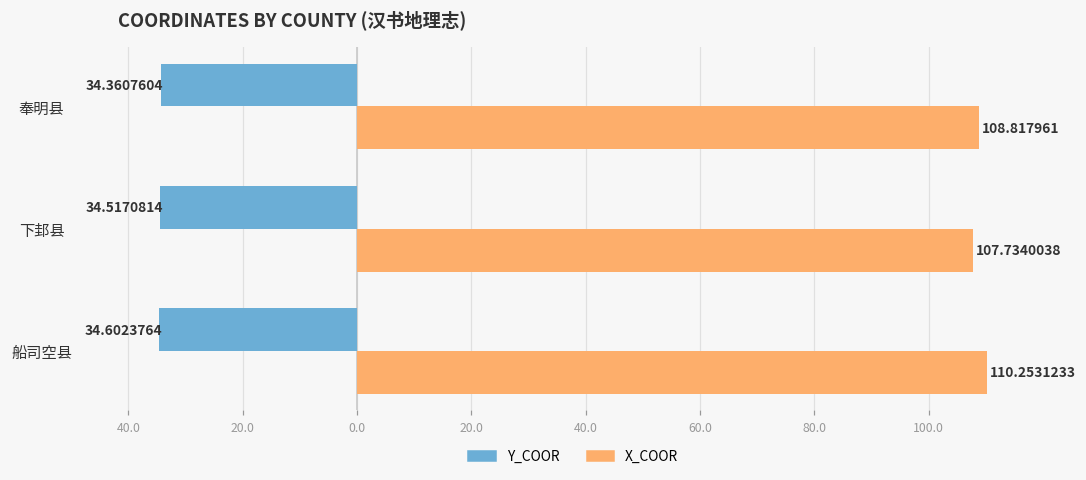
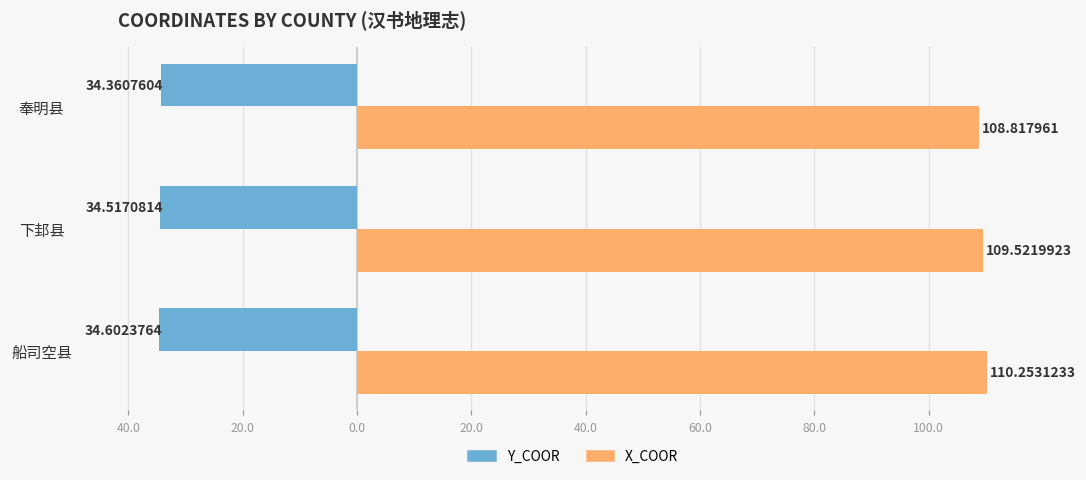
X_COOR, 下邽县: 107.7340038 -> 109.5219923
